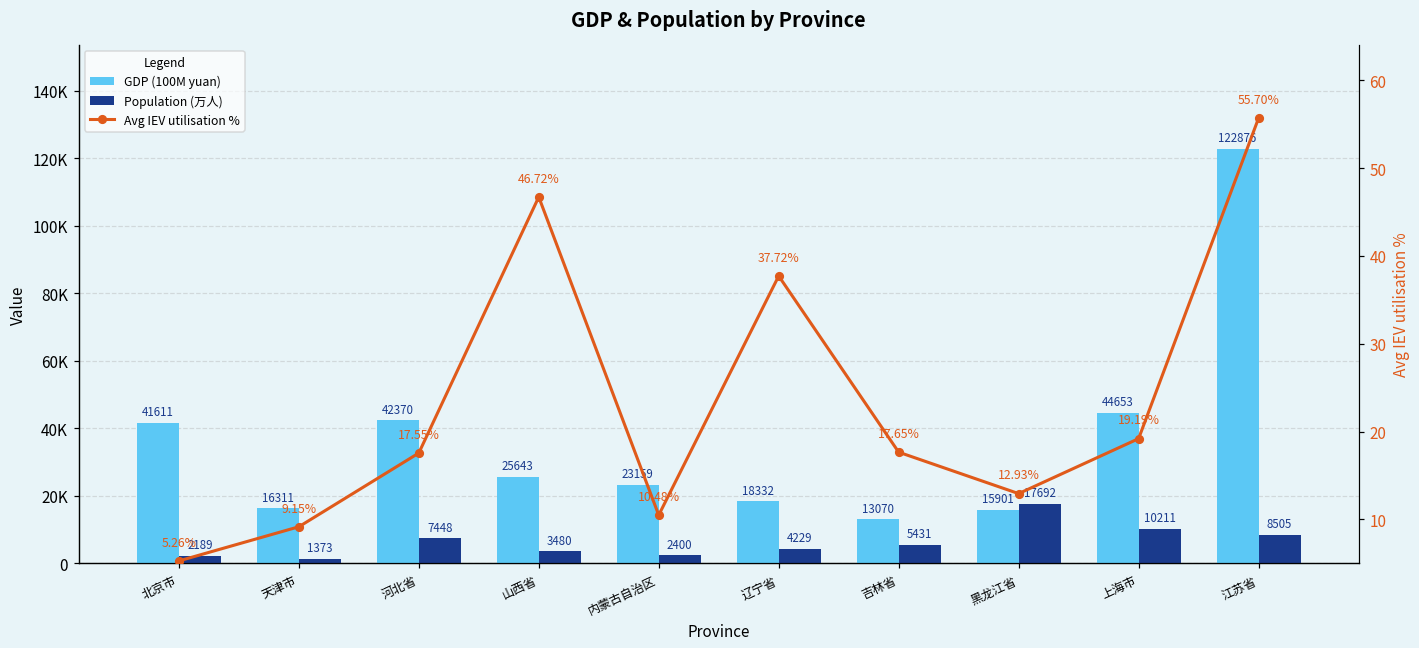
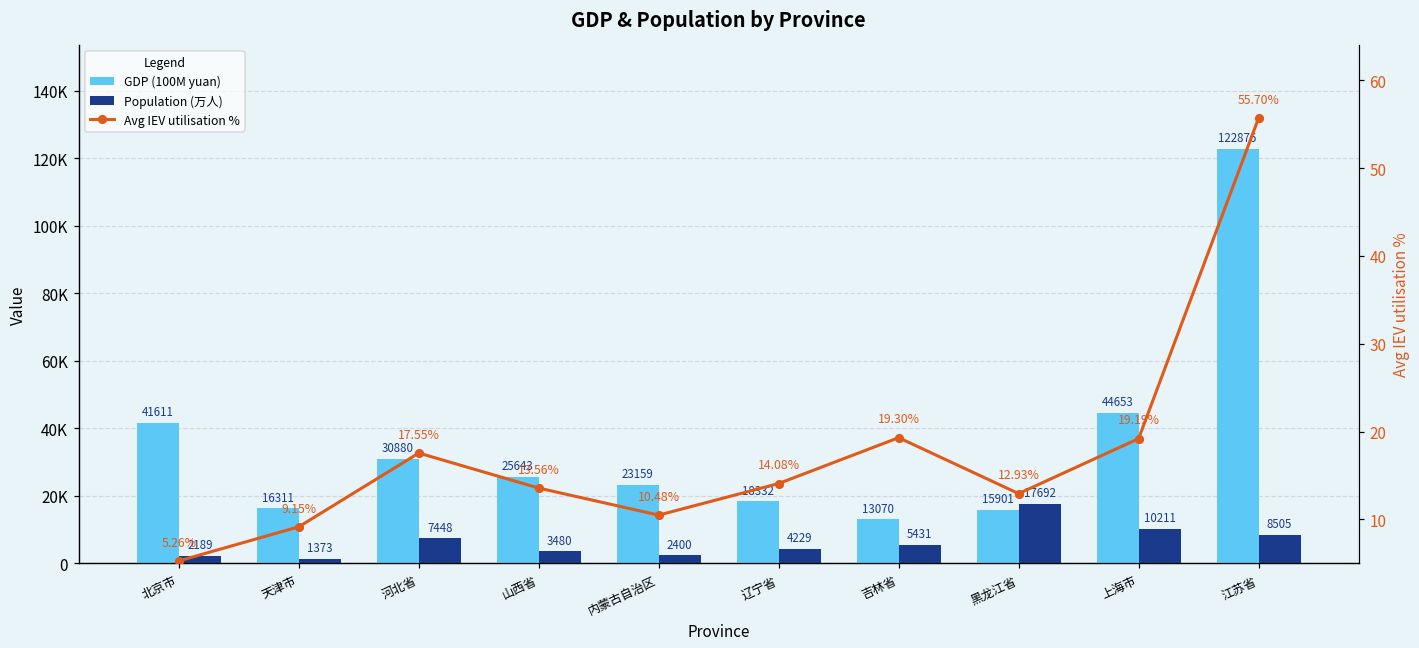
GDP (100M yuan), 河北省: 42370 -> 30880
Avg IEV utilisation %, 山西省: 46.72% -> 13.56%
Avg IEV utilisation %, 辽宁省: 37.72% -> 14.08%
Avg IEV utilisation %, 吉林省: 17.65% -> 19.30%
